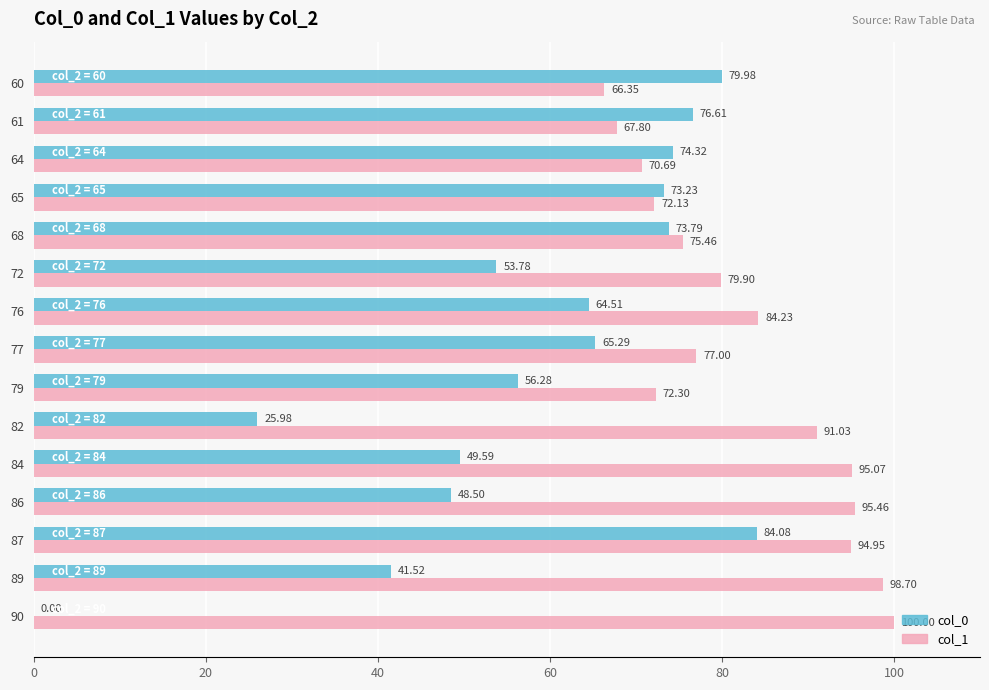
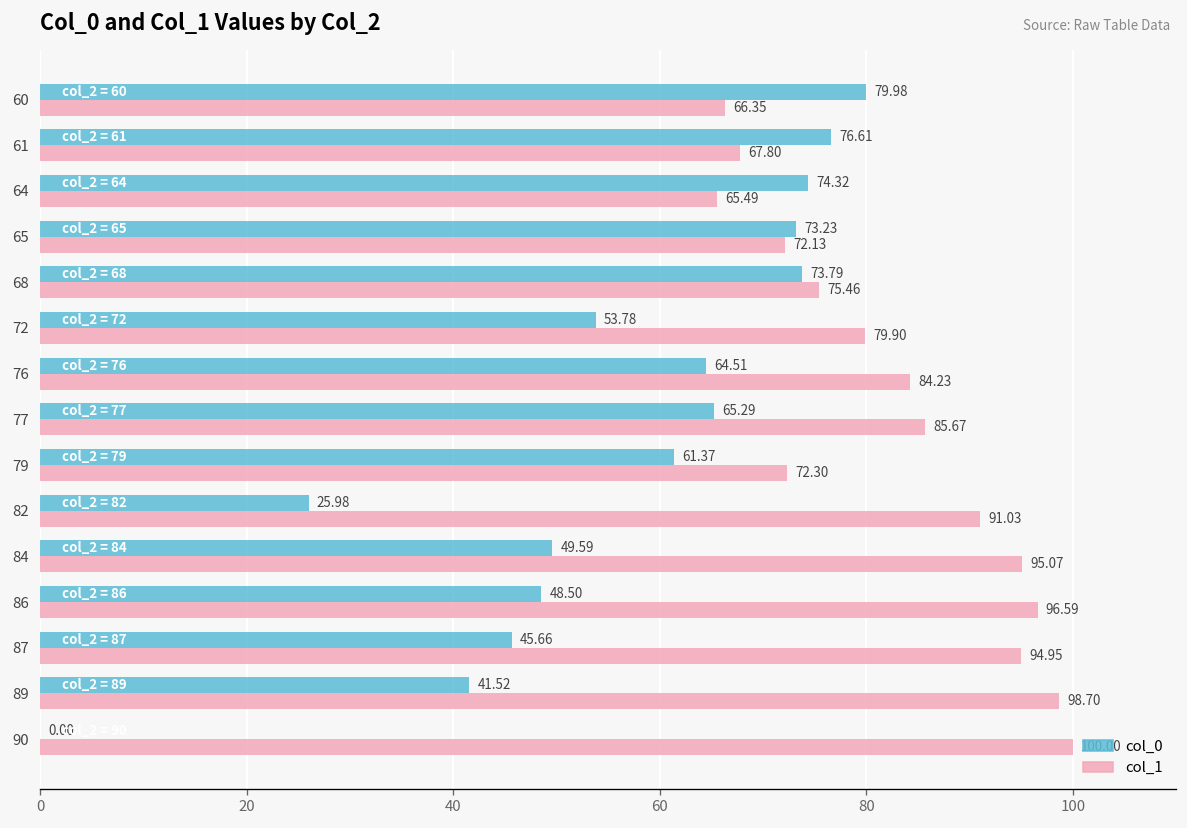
col_1, 64: 70.69 -> 65.49
col_1, 77: 77.00 -> 85.67
col_0, 79: 56.28 -> 61.37
col_1, 86: 95.46 -> 96.59
col_0, 87: 84.08 -> 45.66
